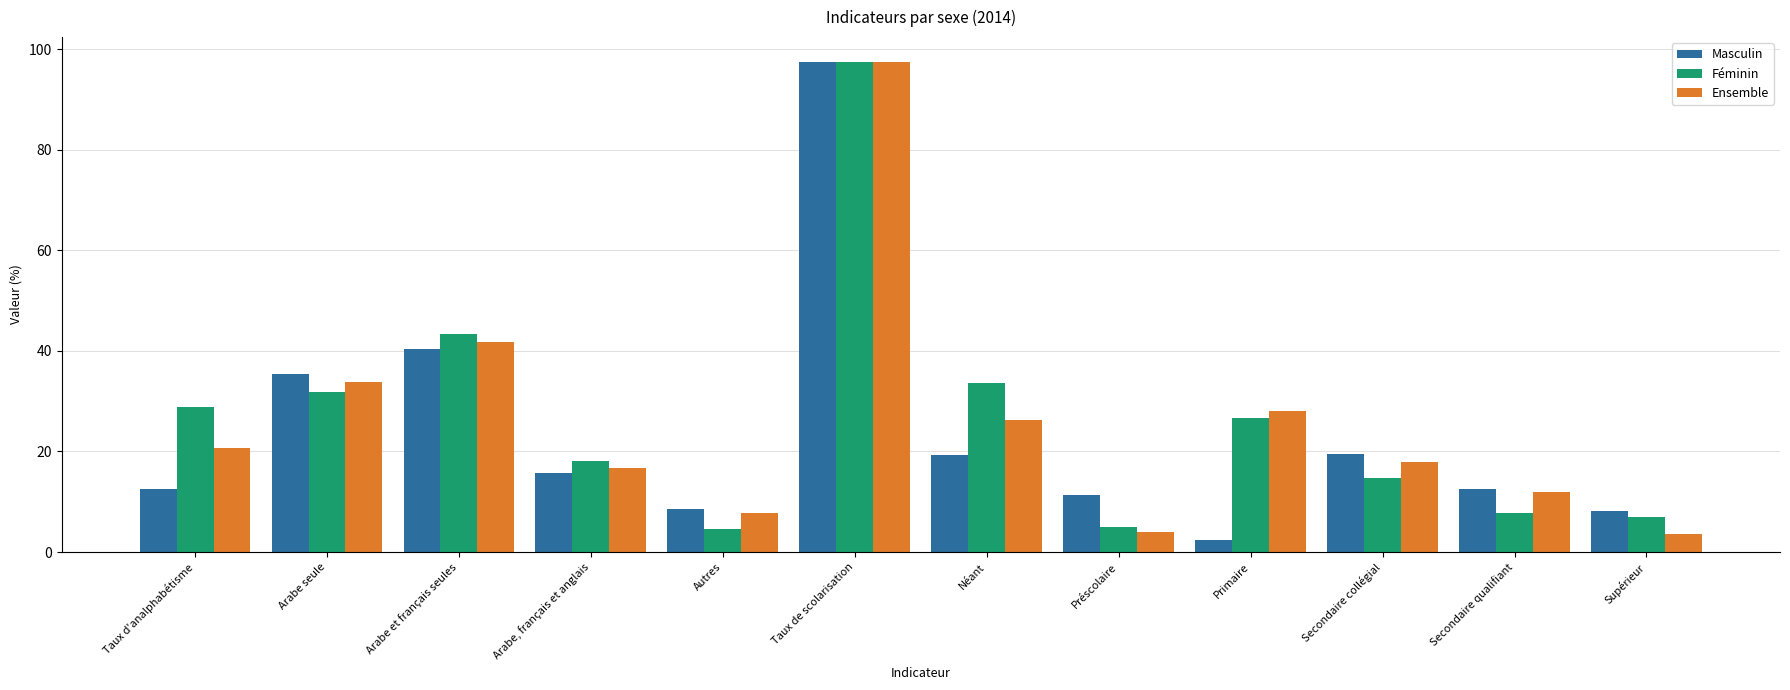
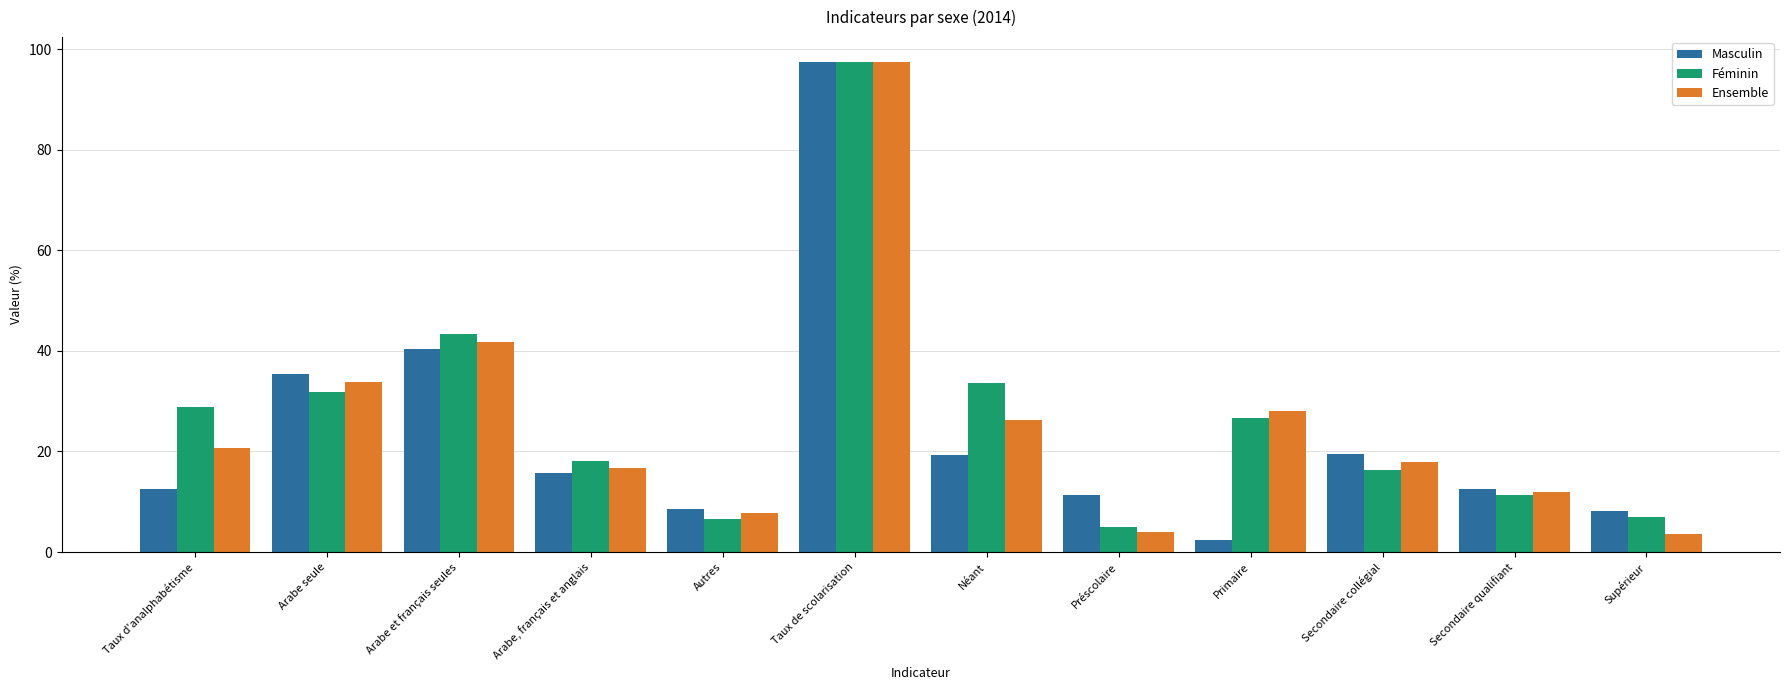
Féminin, Autres: 5 -> 7
Féminin, Secondaire collégial: 15 -> 16
Féminin, Secondaire qualifiant: 8 -> 11
